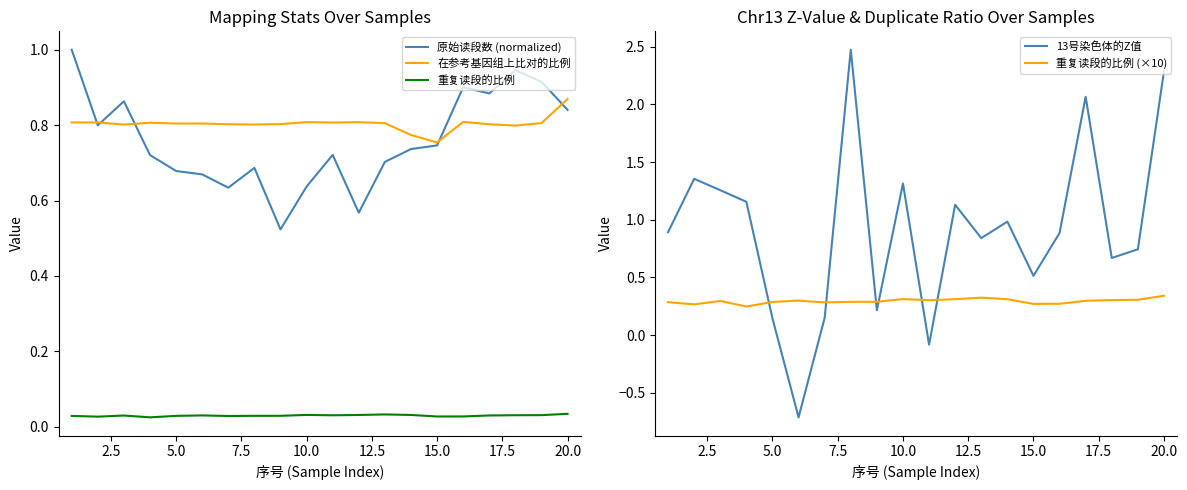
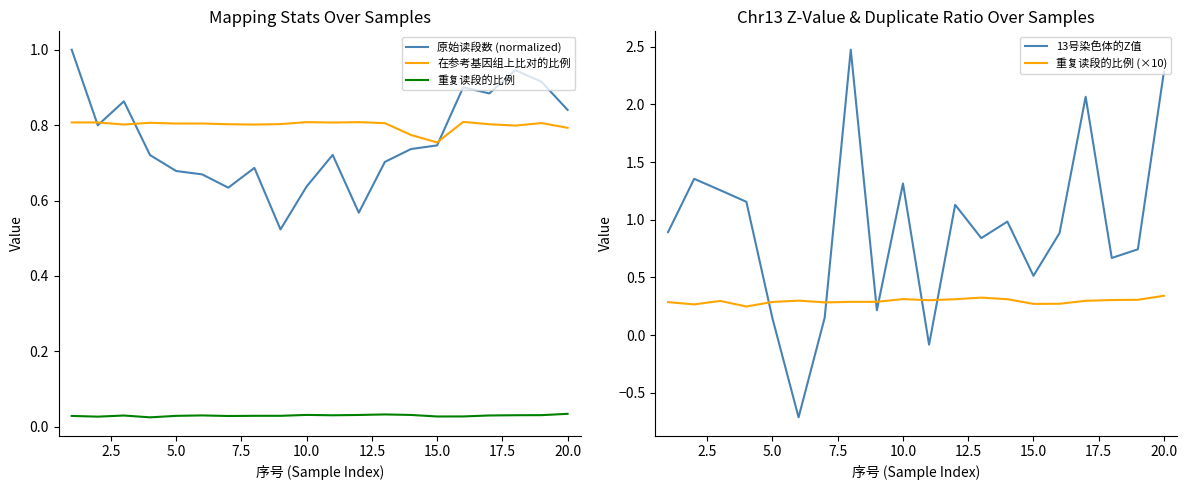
Mapping Stats Over Samples, 在参考基因组上比对的比例, 20.0: 0.87 -> 0.79
